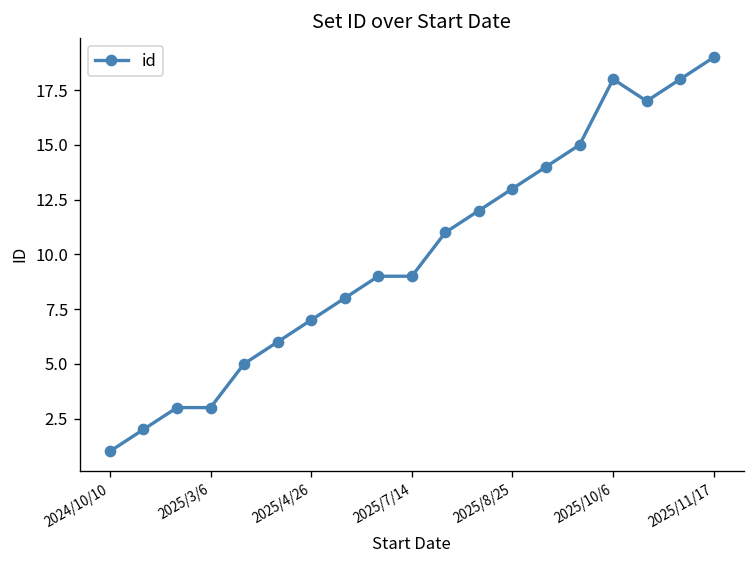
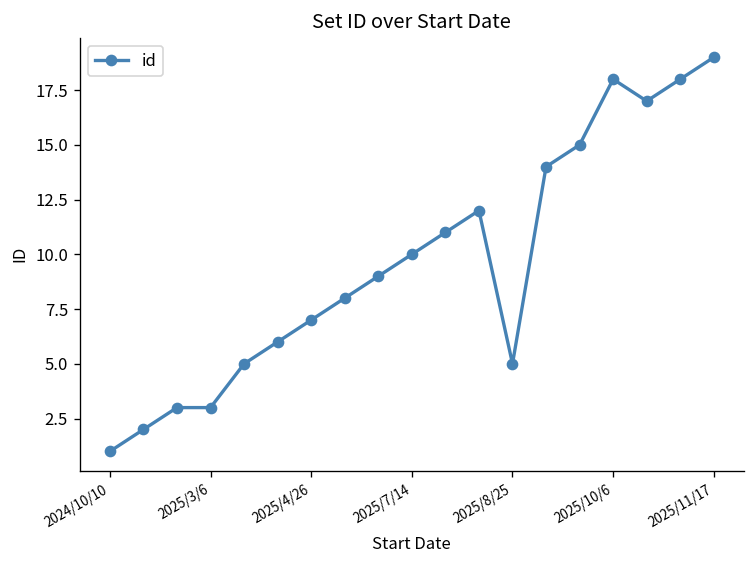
2025/7/14: 9 -> 10
2025/8/25: 13 -> 5
